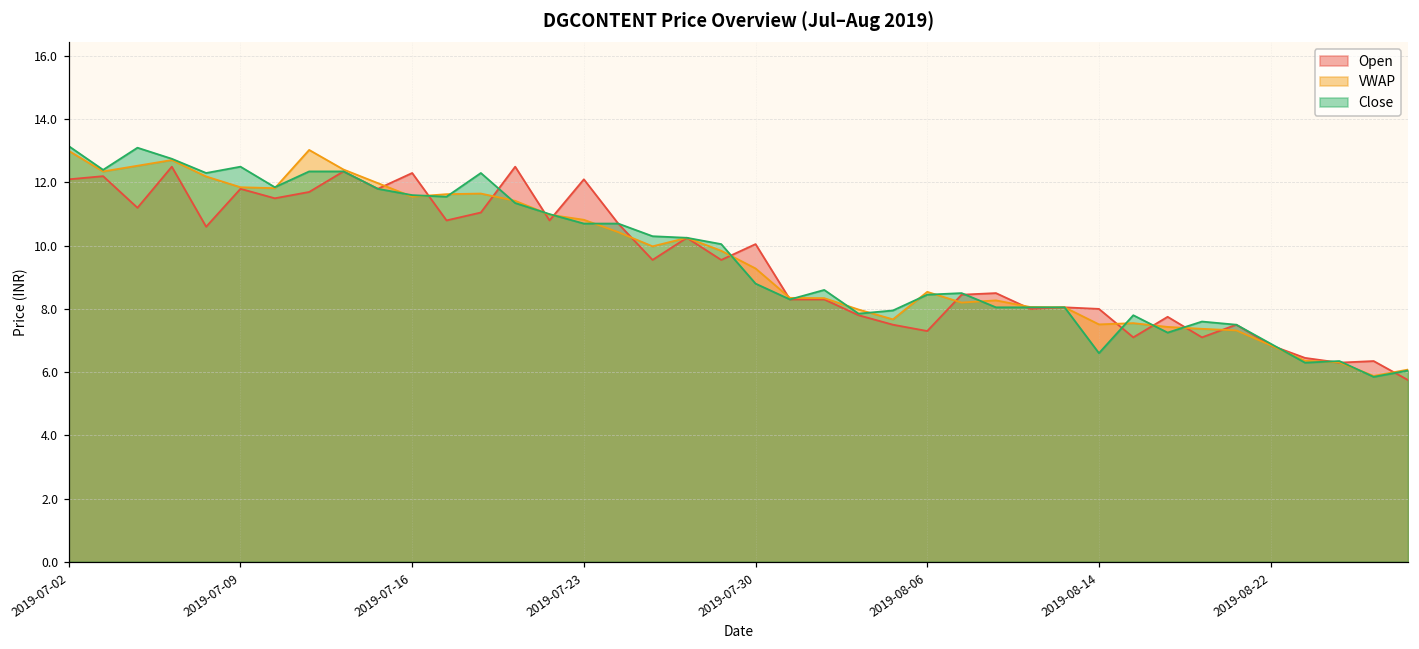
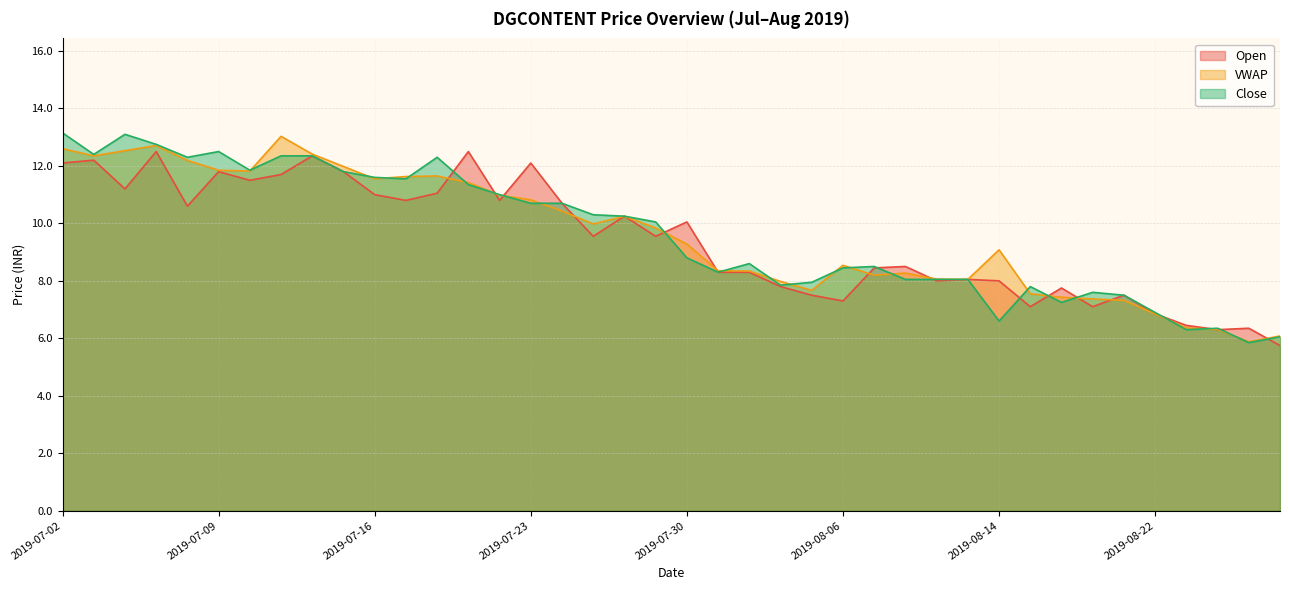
VWAP, 2019-07-02: 13.0 -> 12.6
Open, 2019-07-16: 12.3 -> 11.0
VWAP, 2019-08-14: 7.5 -> 9.1
